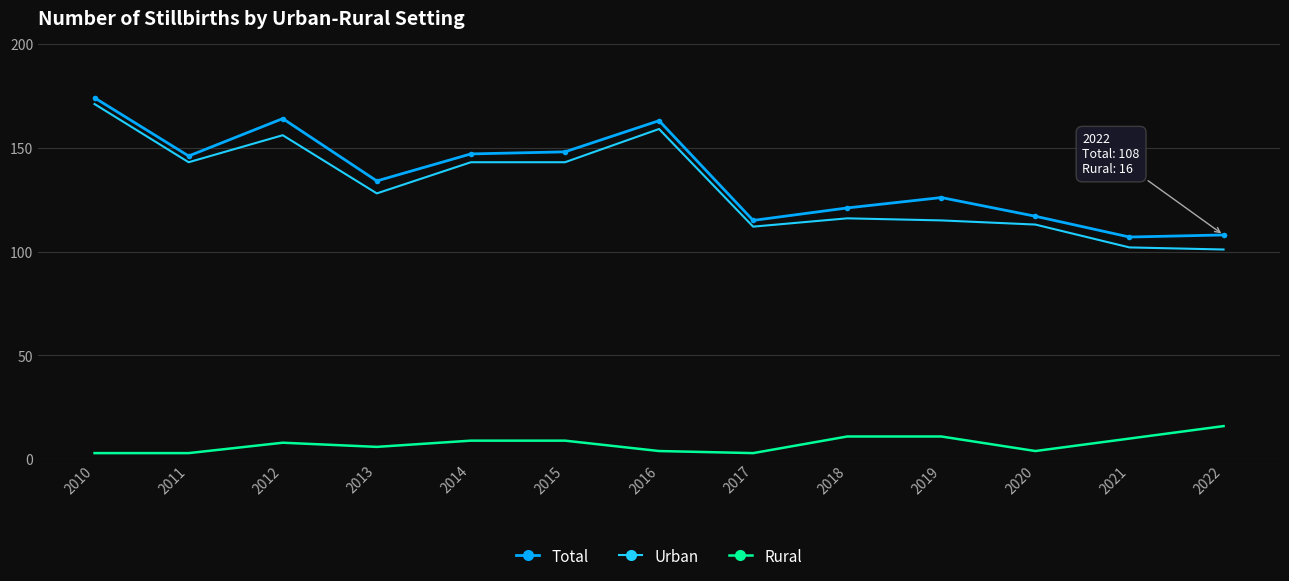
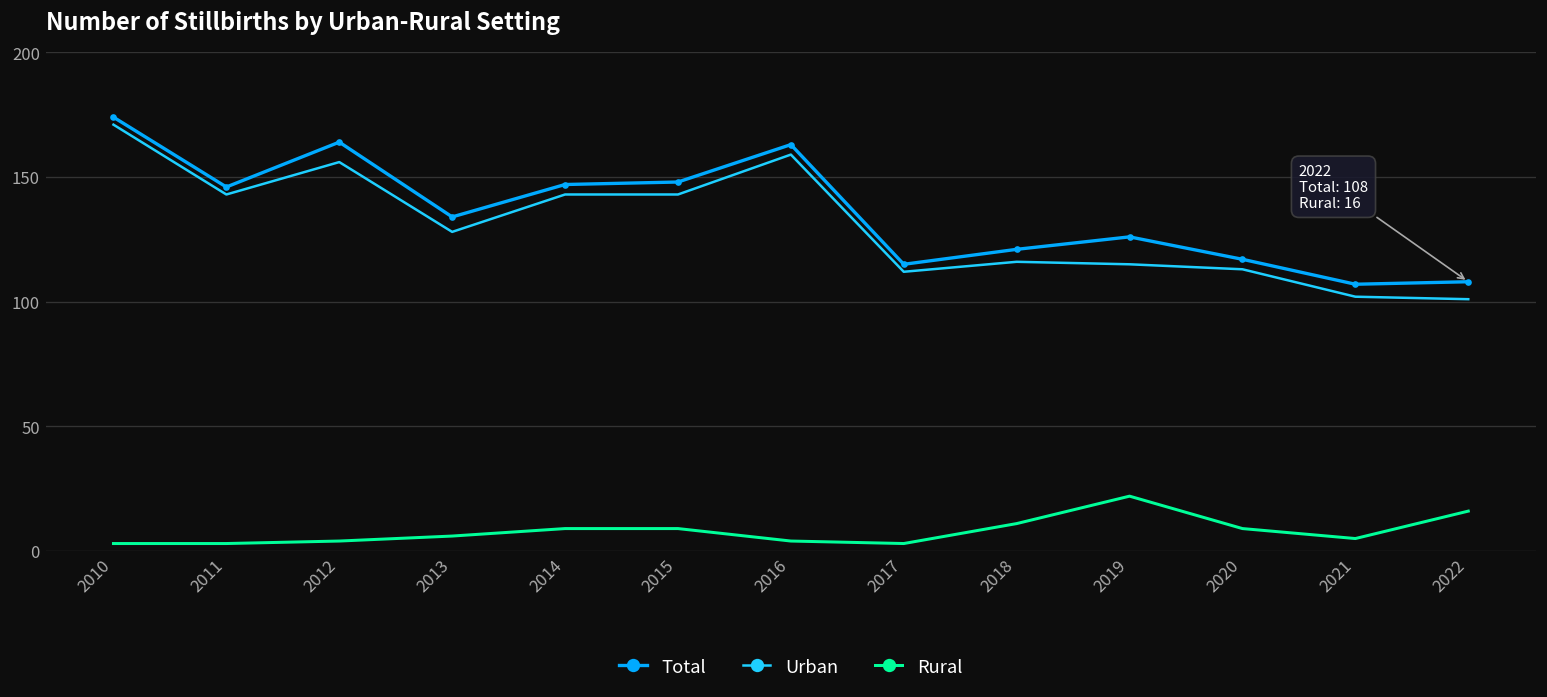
Rural, 2012: 8 -> 4
Rural, 2019: 11 -> 22
Rural, 2020: 4 -> 9
Rural, 2021: 10 -> 5
